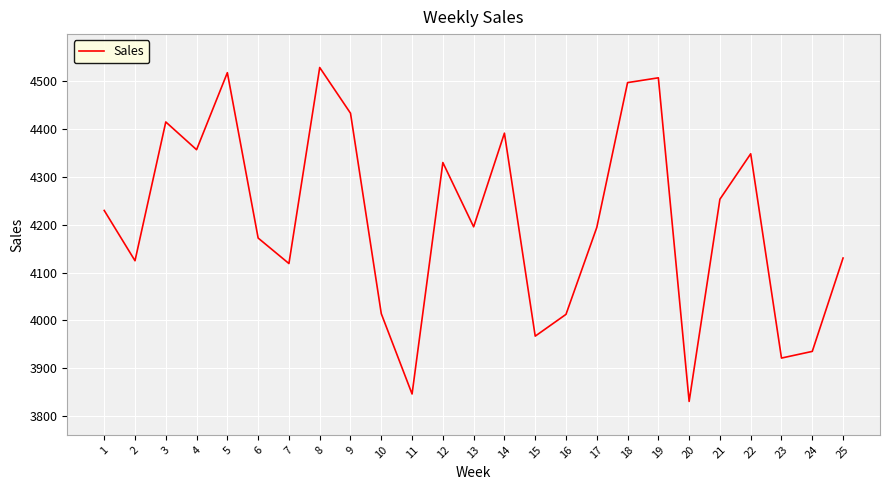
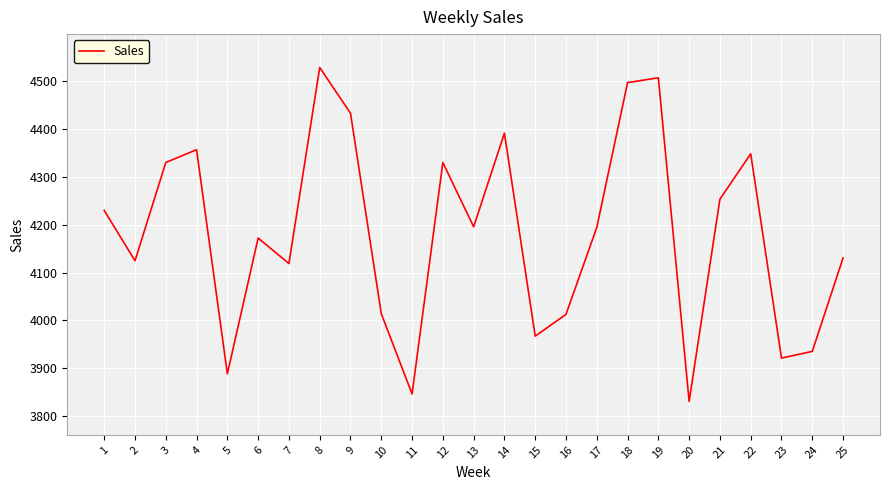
3: 4410 -> 4330
5: 4520 -> 3890
